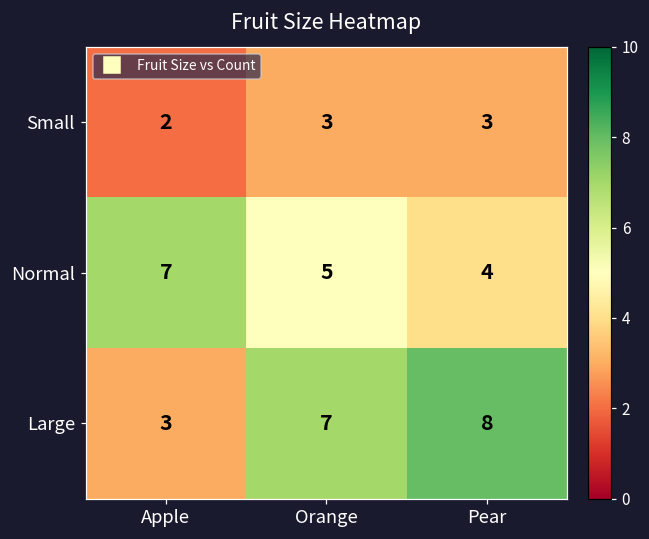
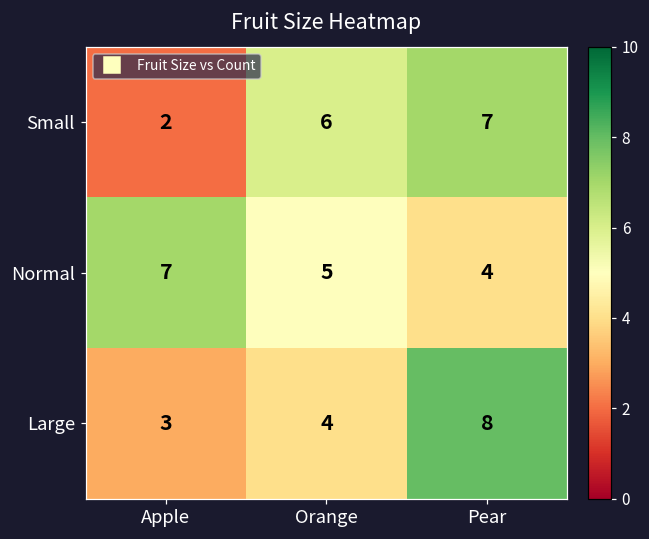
Small, Orange: 3 -> 6
Small, Pear: 3 -> 7
Large, Orange: 7 -> 4
